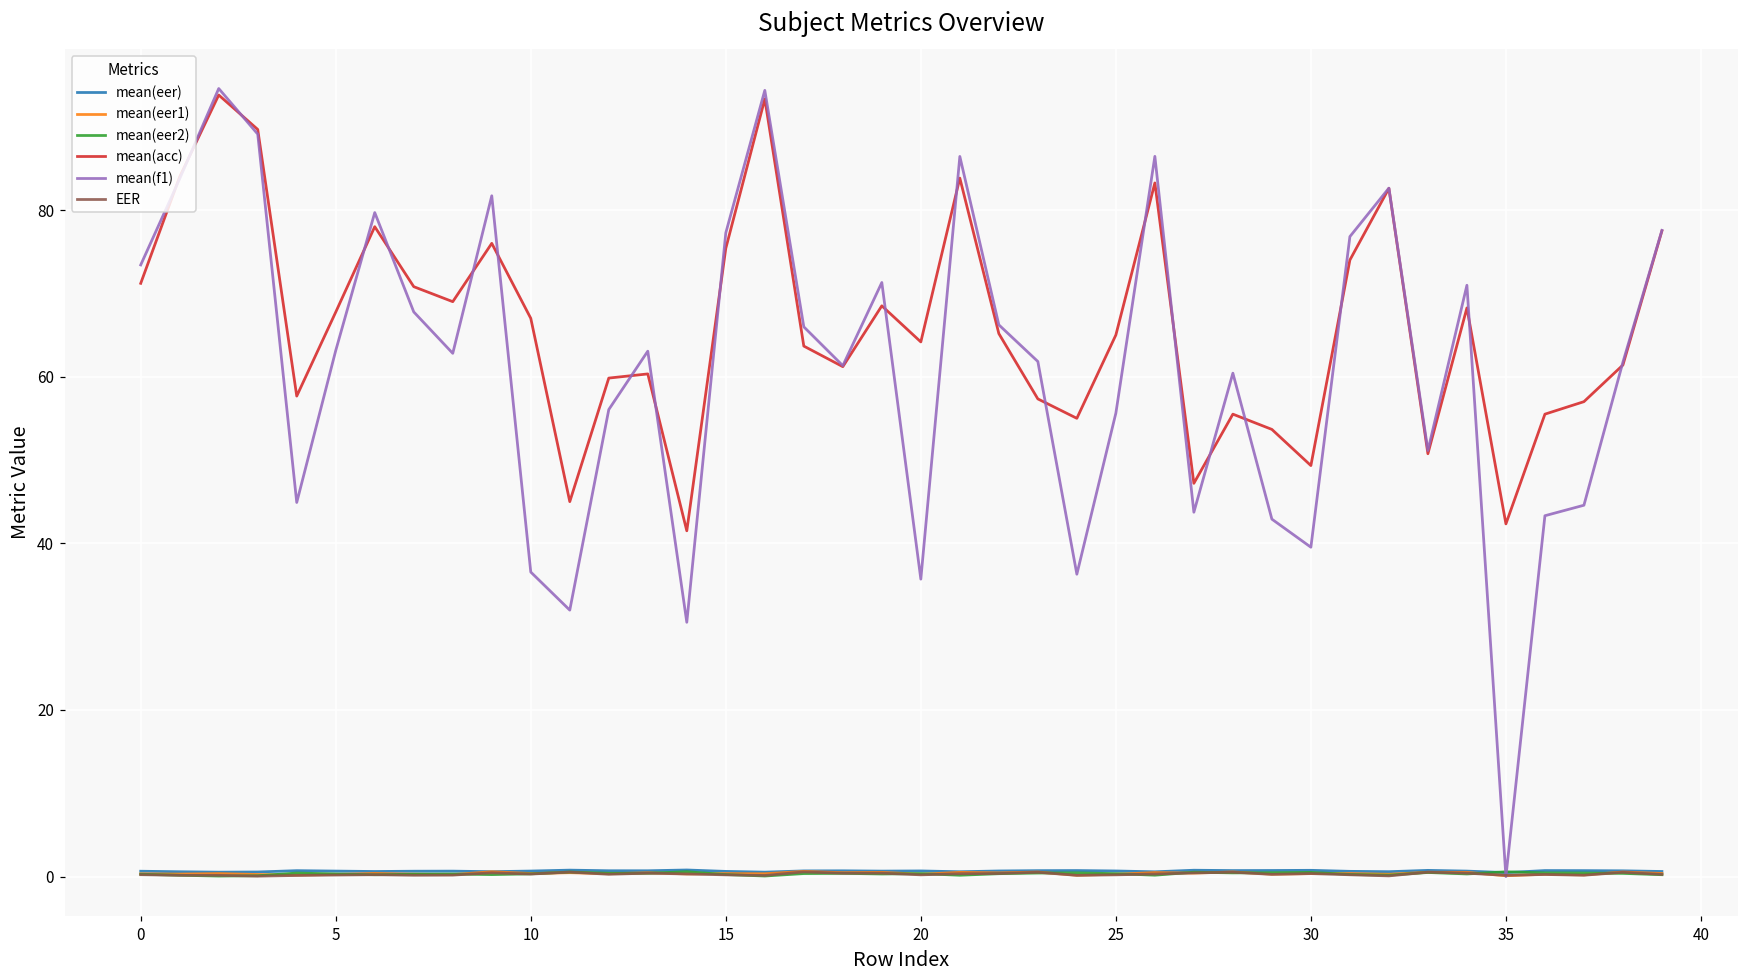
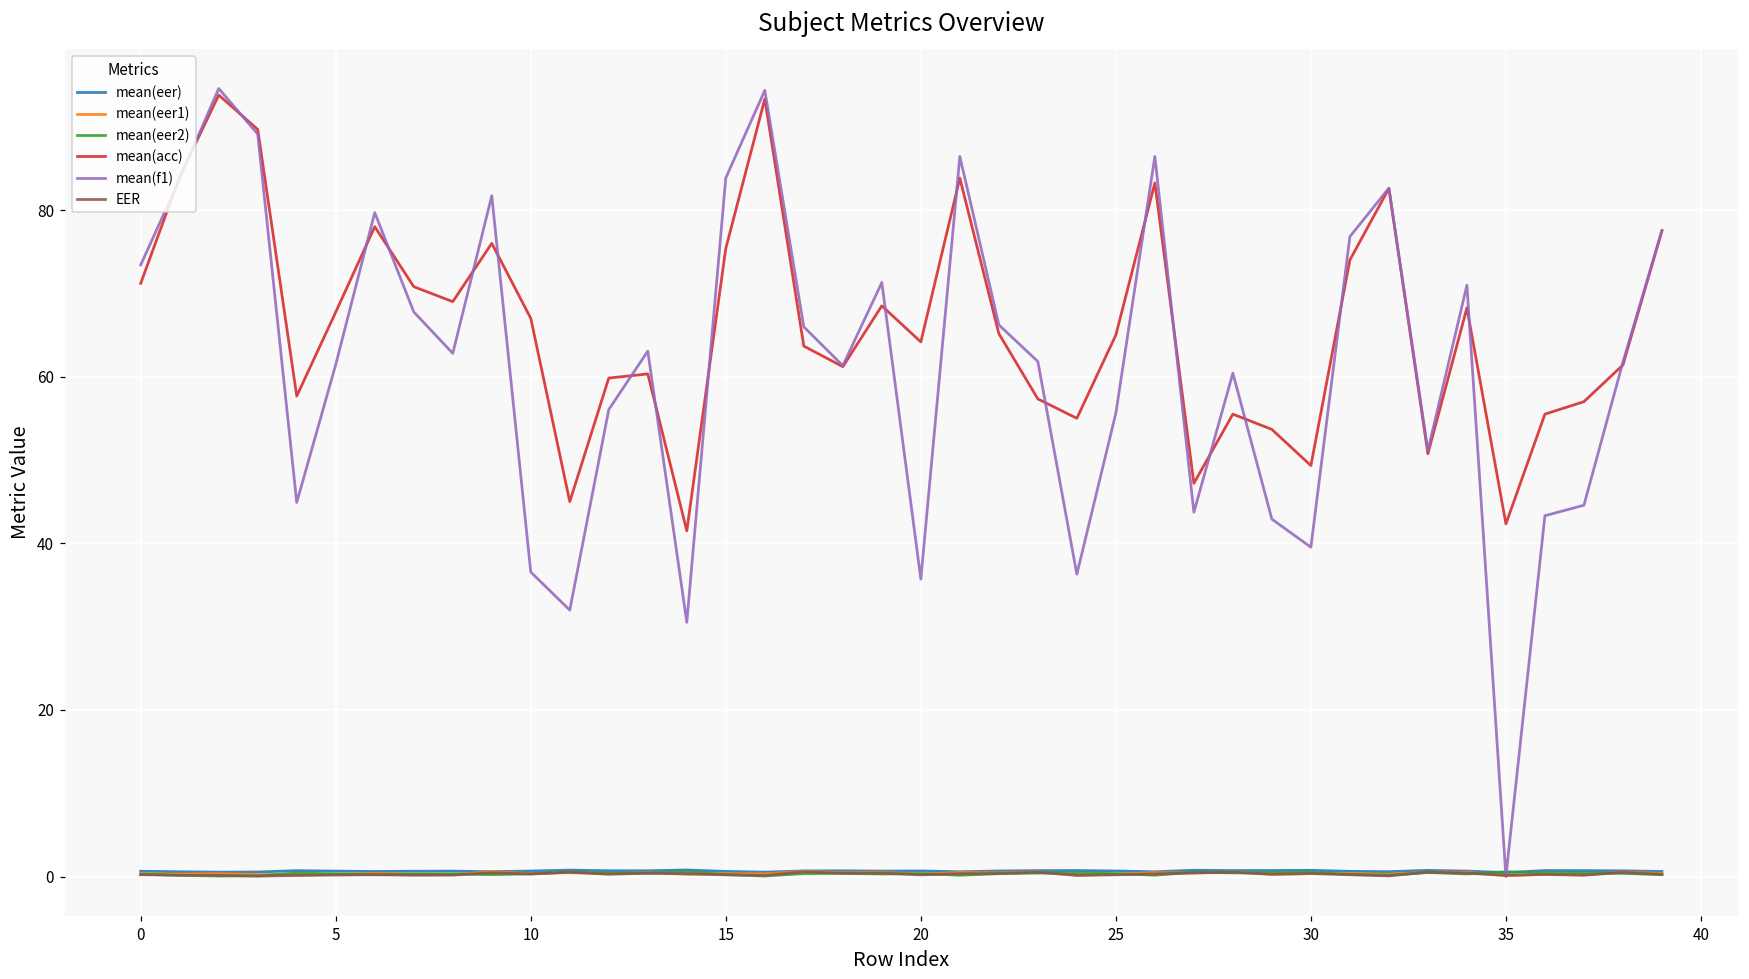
mean(f1), 5: 63 -> 61
mean(f1), 15: 77 -> 84
